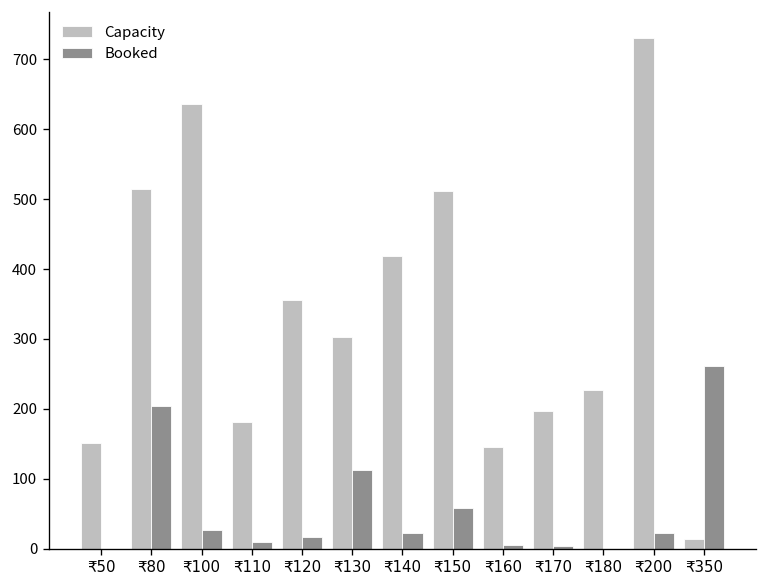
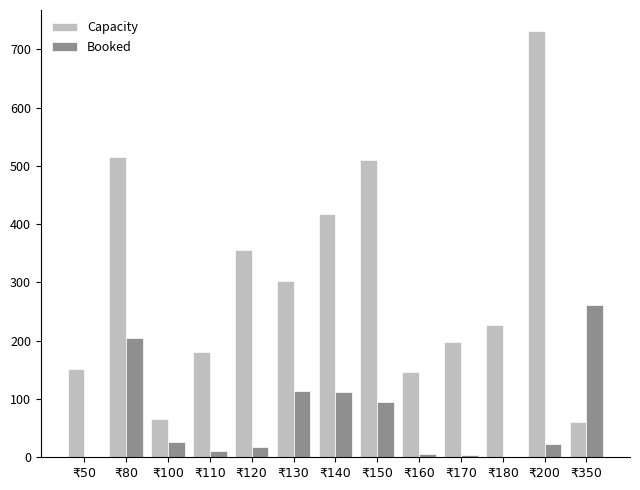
Capacity, ₹100: 640 -> 70
Booked, ₹140: 20 -> 110
Booked, ₹150: 60 -> 100
Capacity, ₹350: 10 -> 60
